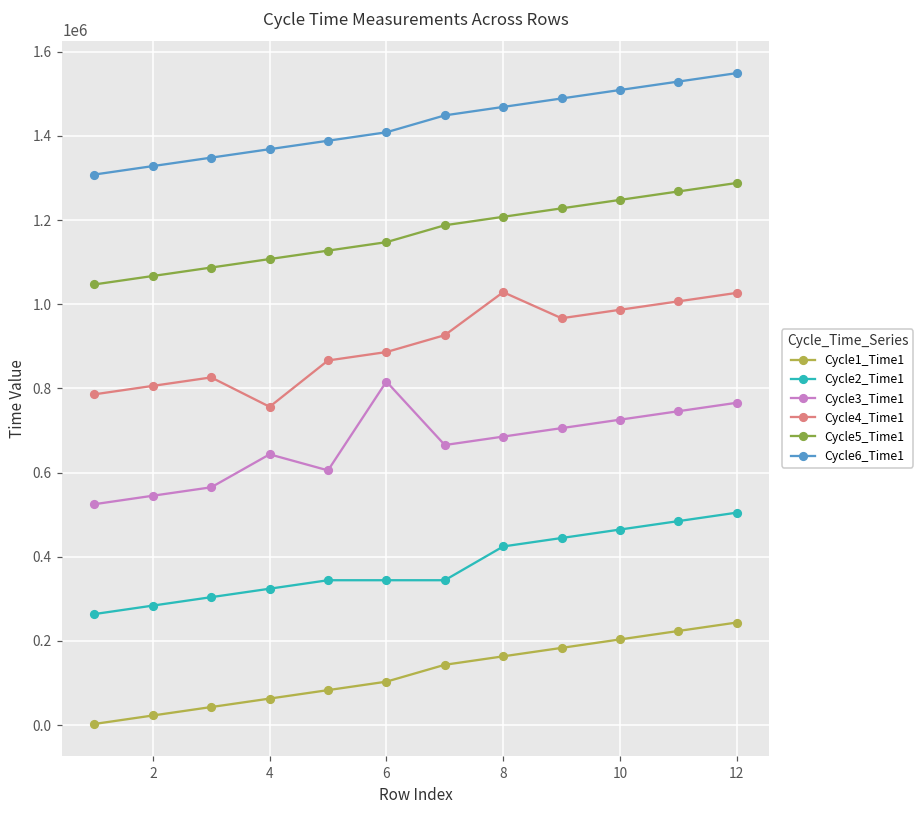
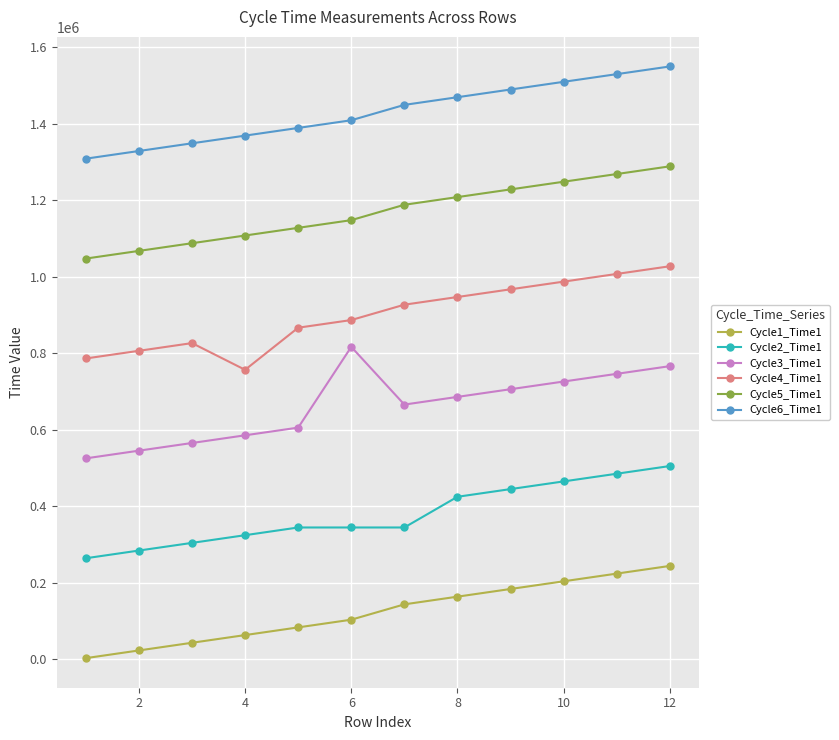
Cycle3_Time1, 4: 640000 -> 590000
Cycle4_Time1, 8: 1030000 -> 950000
